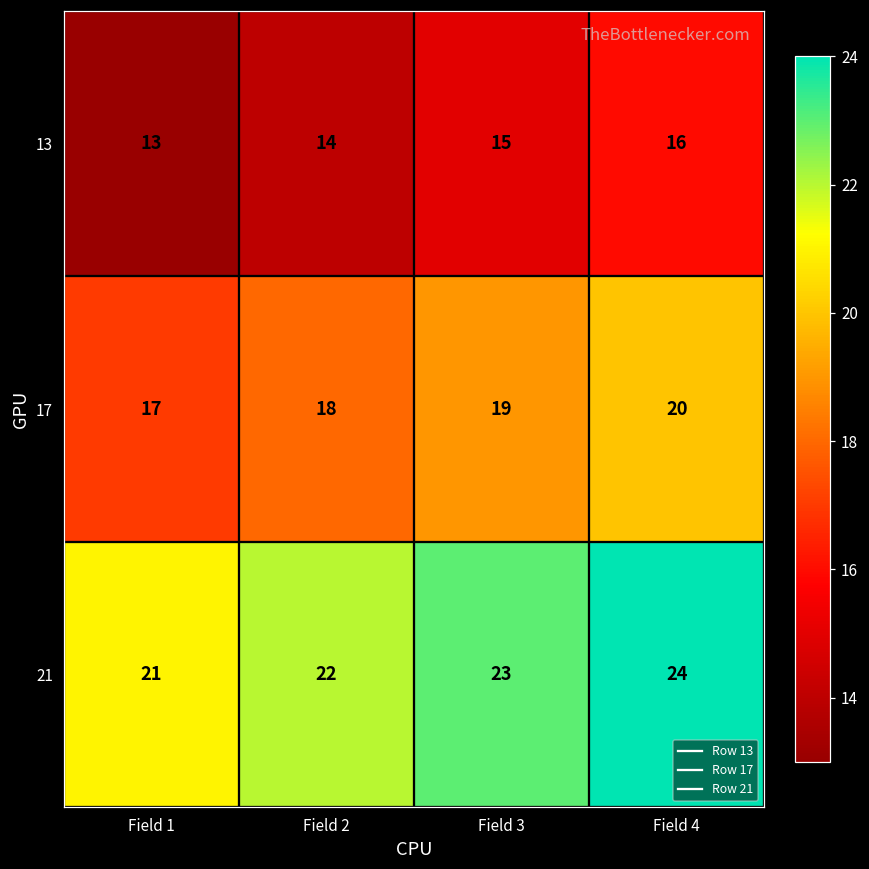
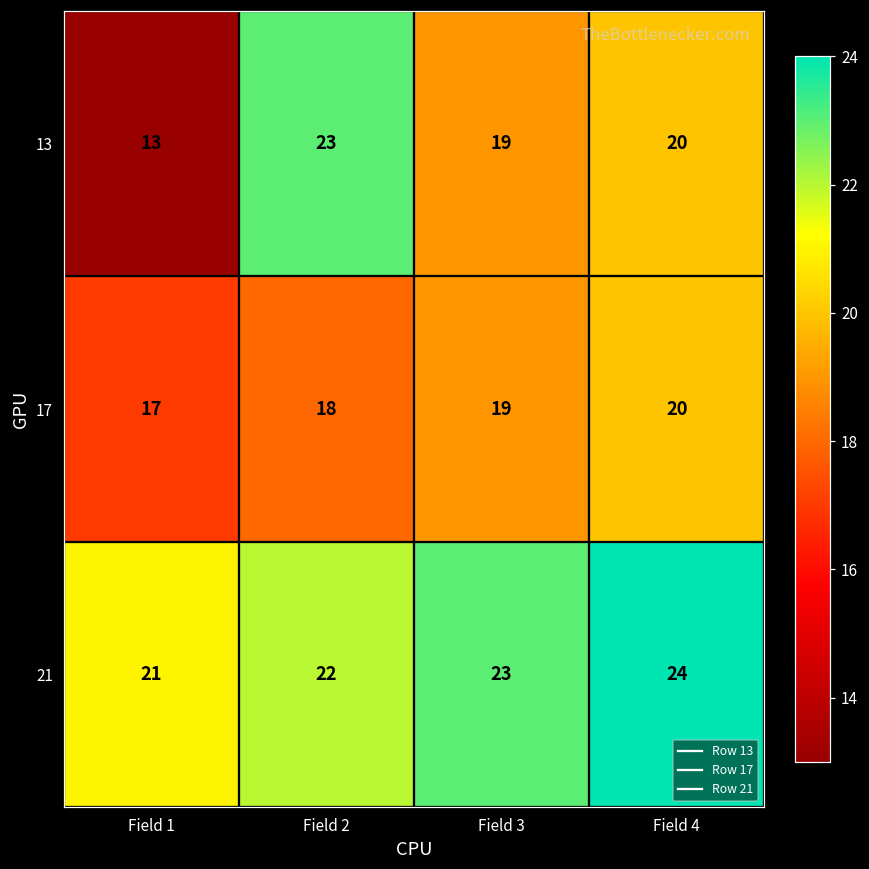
13, Field 2: 14 -> 23
13, Field 3: 15 -> 19
13, Field 4: 16 -> 20
